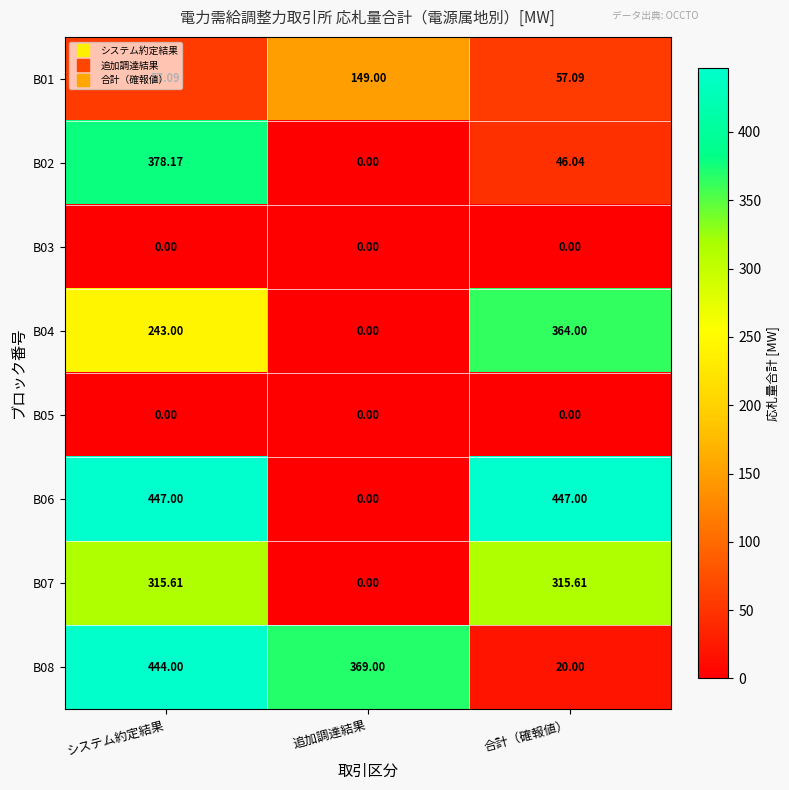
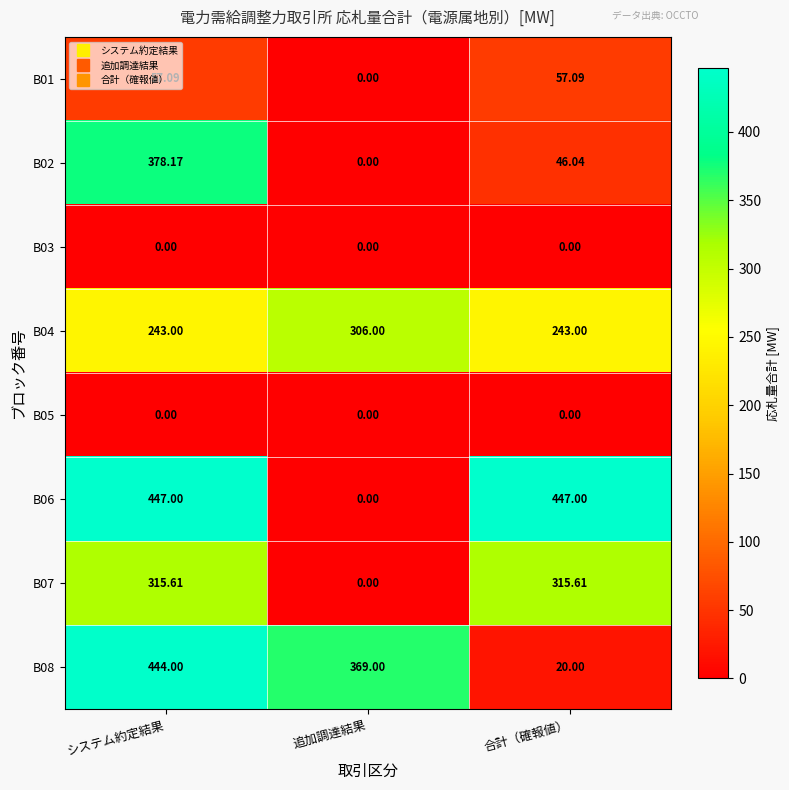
B01, 追加調達結果: 149.00 -> 0.00
B04, 追加調達結果: 0.00 -> 306.00
B04, 合計（確報値）: 364.00 -> 243.00
